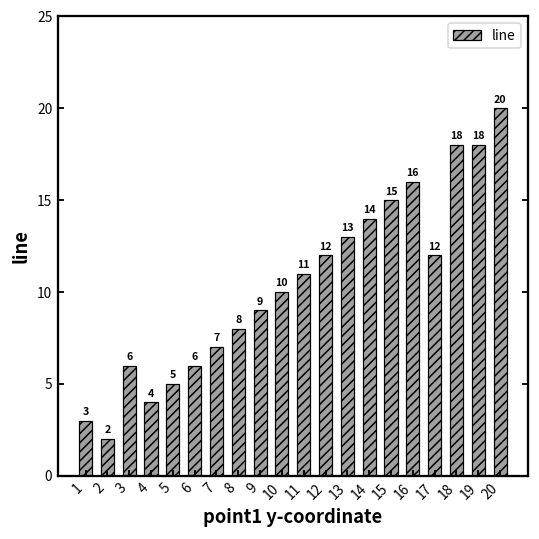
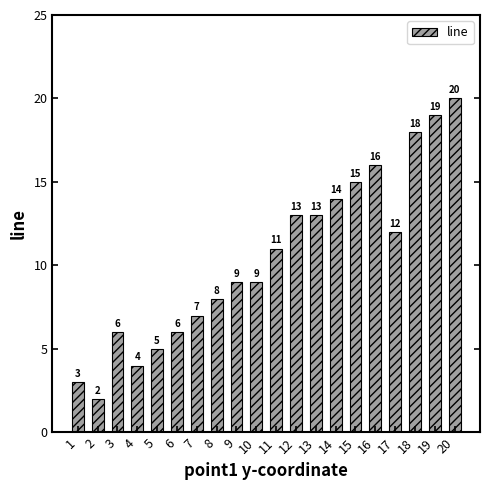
10: 10 -> 9
12: 12 -> 13
19: 18 -> 19
